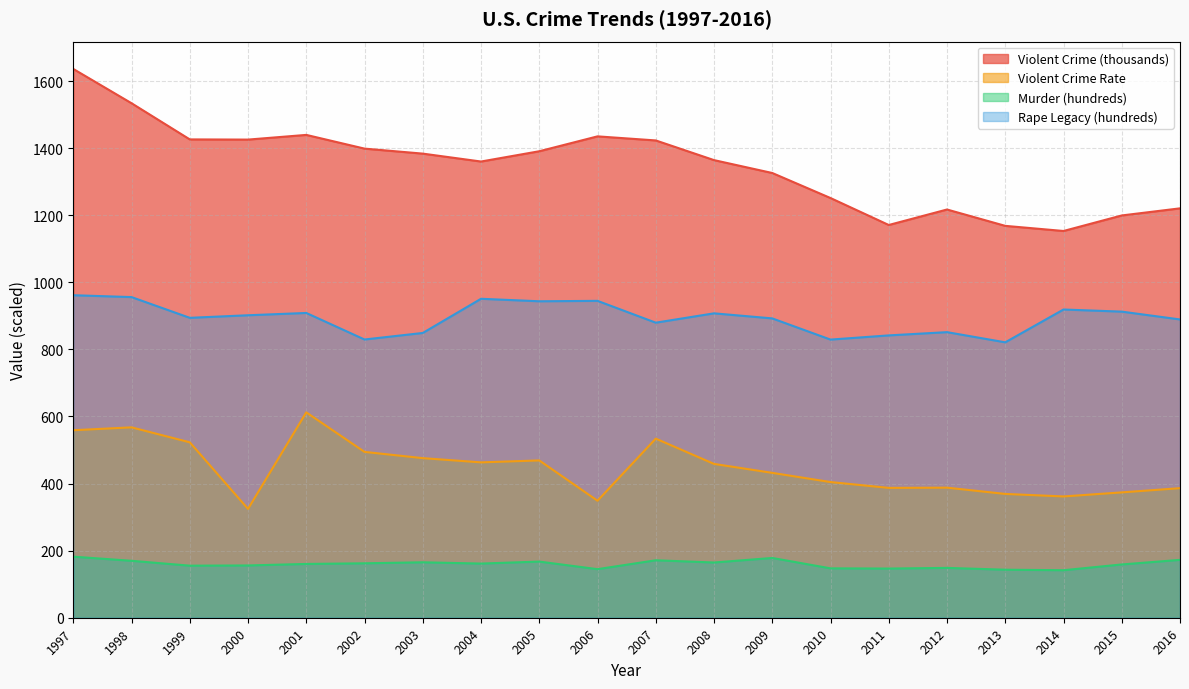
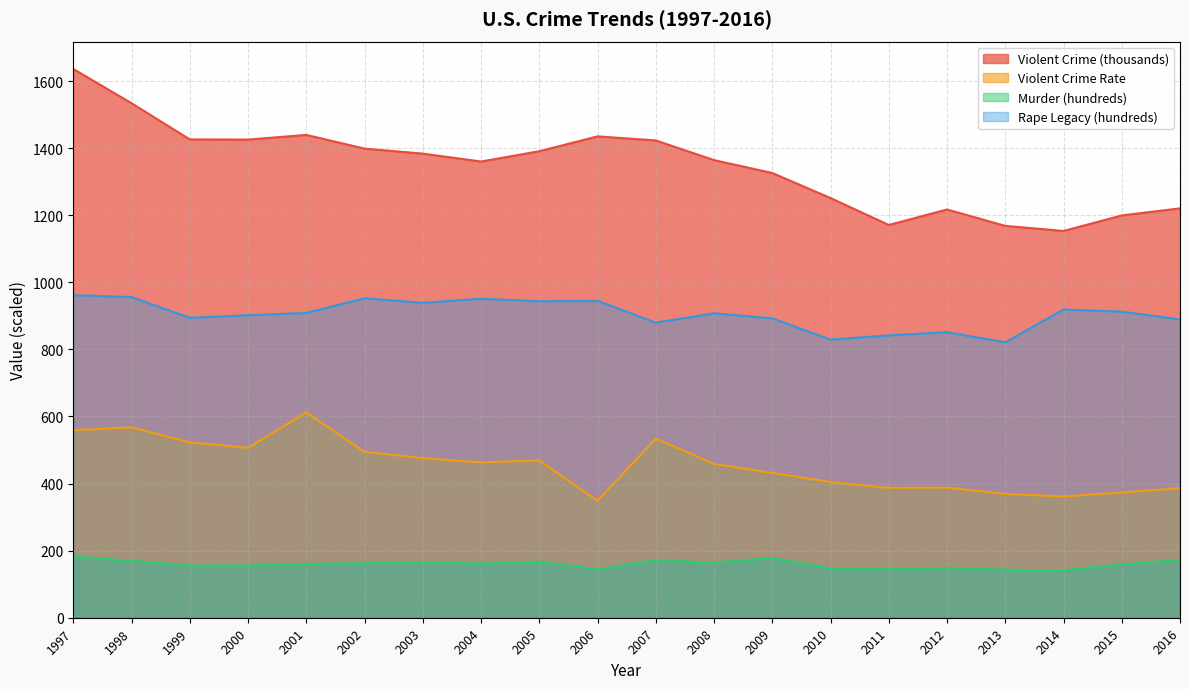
Violent Crime Rate, 2000: 320 -> 510
Rape Legacy (hundreds), 2002: 830 -> 950
Rape Legacy (hundreds), 2003: 850 -> 940
